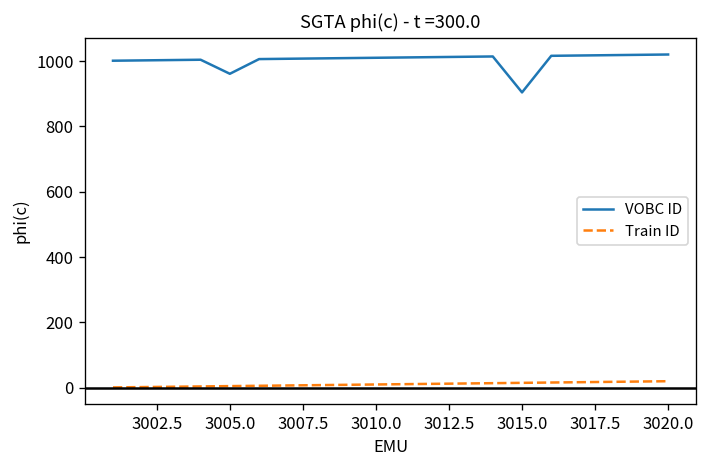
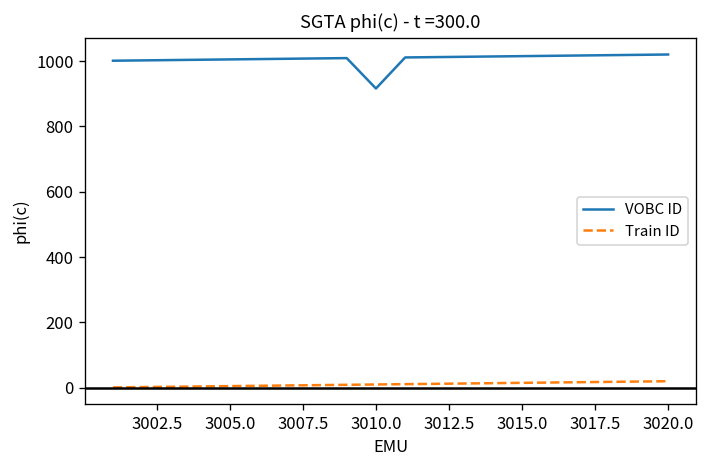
VOBC ID, 3005.0: 960 -> 1010
VOBC ID, 3010.0: 1010 -> 920
VOBC ID, 3015.0: 900 -> 1020
